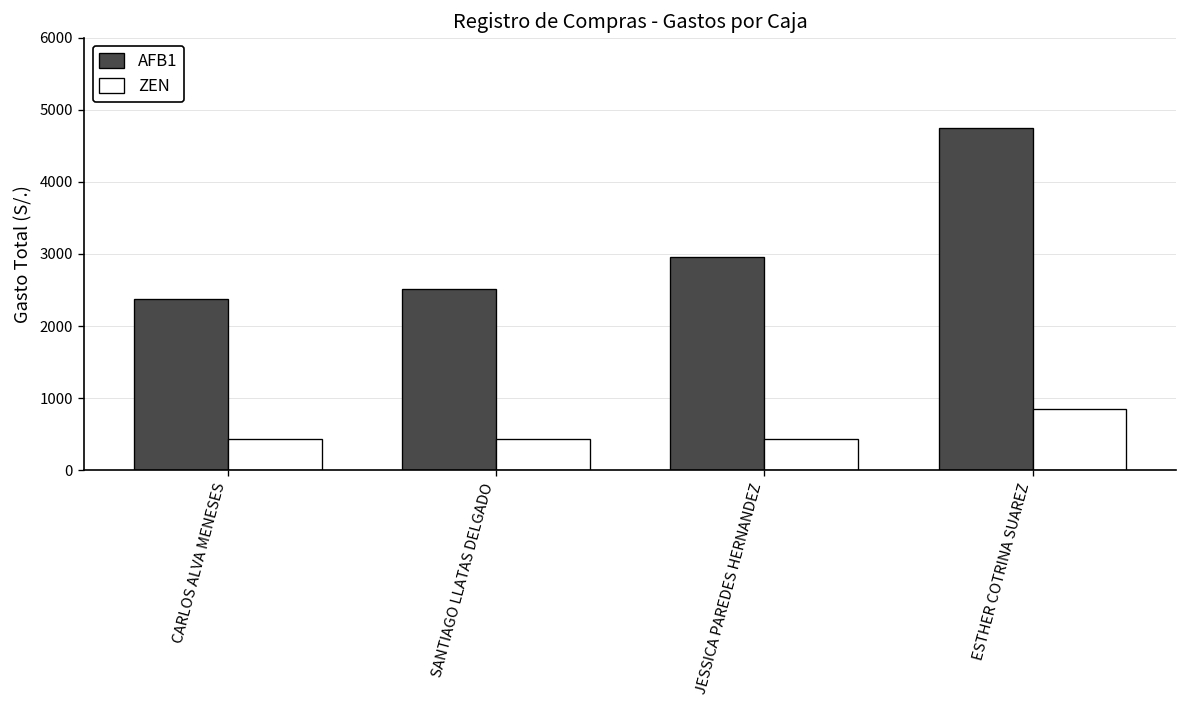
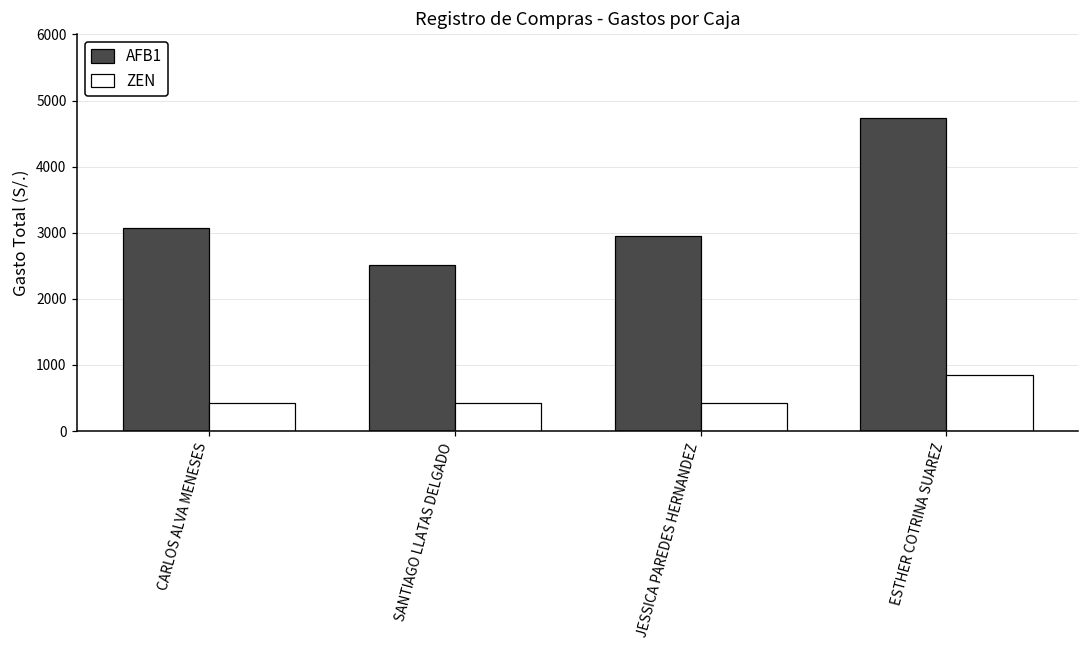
AFB1, CARLOS ALVA MENESES: 2400 -> 3100
